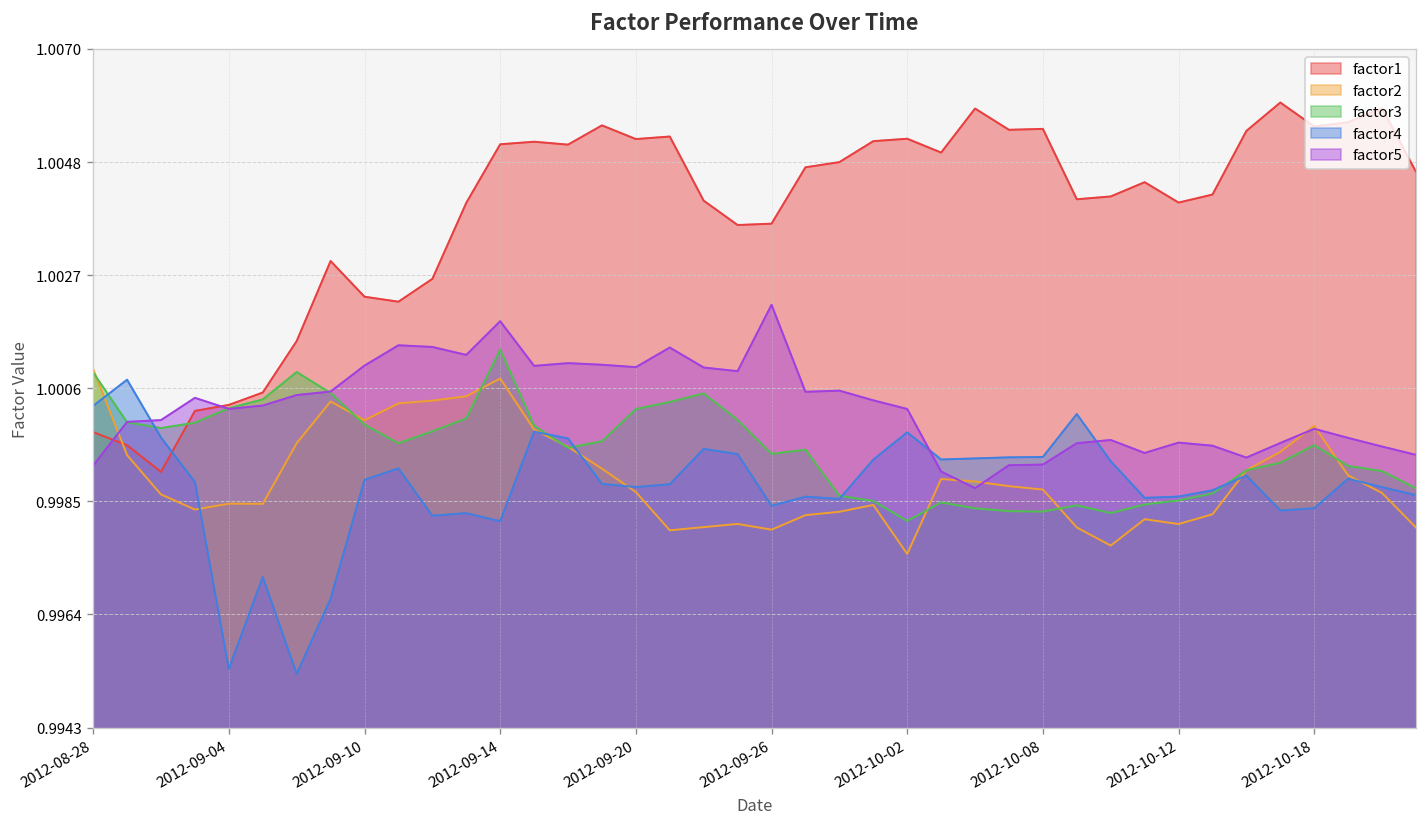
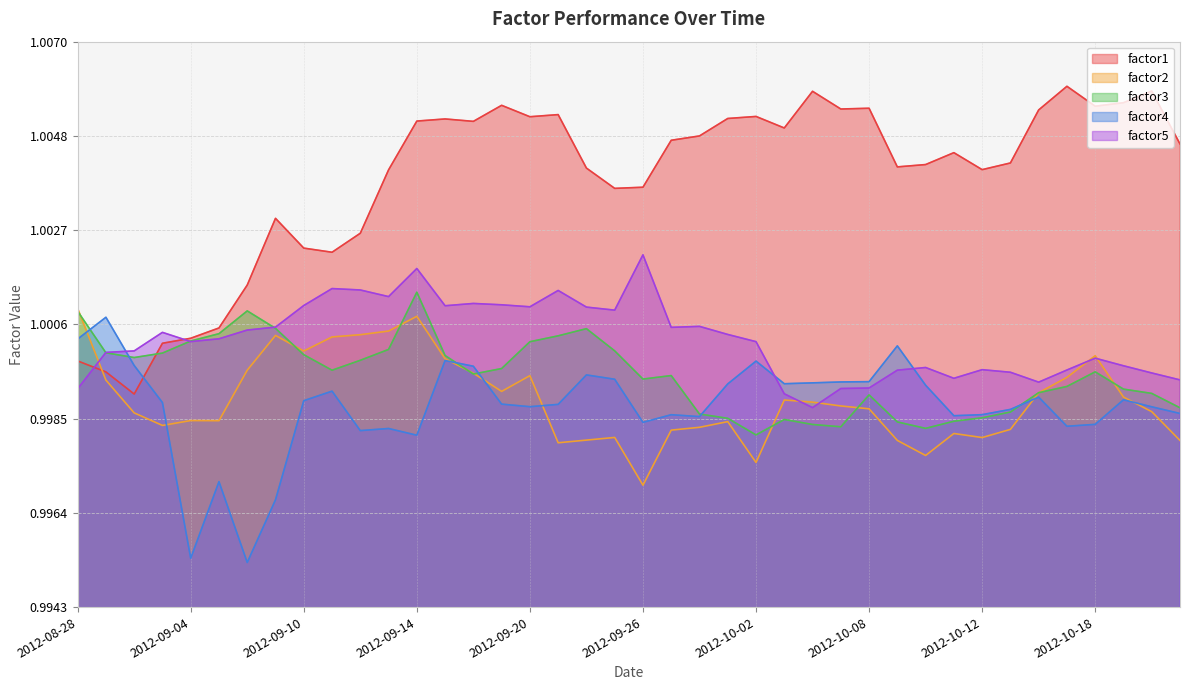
factor2, 2012-09-20: 0.9987 -> 0.9995
factor2, 2012-09-26: 0.9980 -> 0.9970
factor3, 2012-10-08: 0.9983 -> 0.9990
